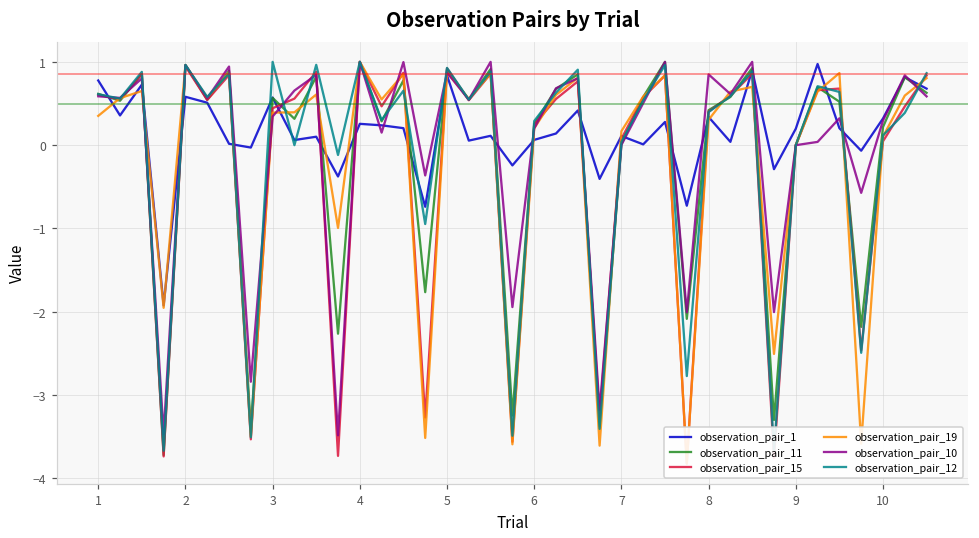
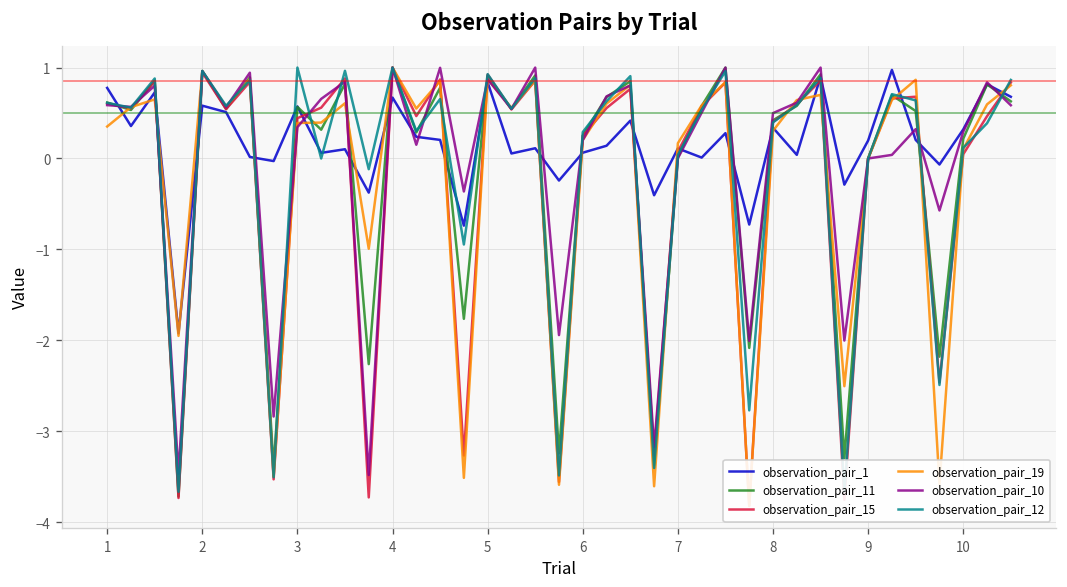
observation_pair_1, 4: 0.3 -> 0.7
observation_pair_10, 8: 0.8 -> 0.5
